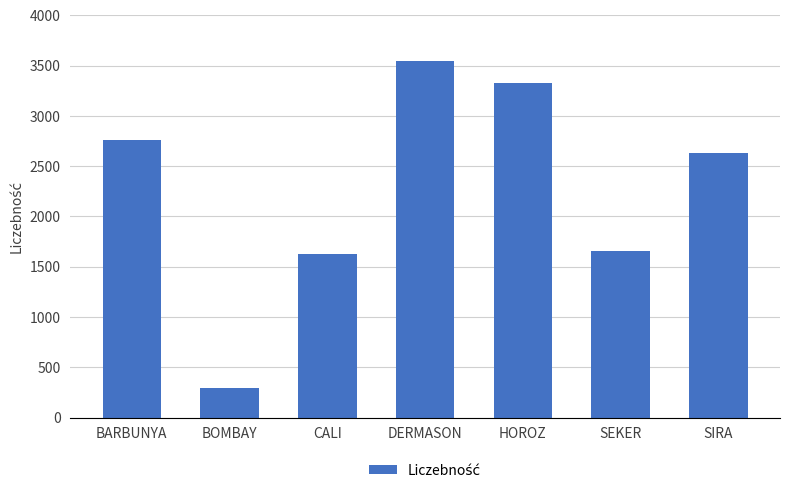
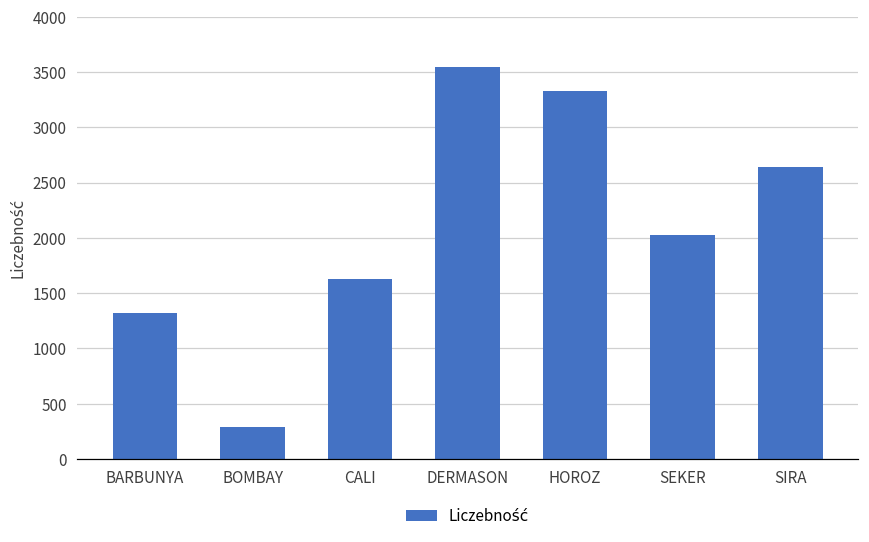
BARBUNYA: 2770 -> 1320
SEKER: 1660 -> 2030
